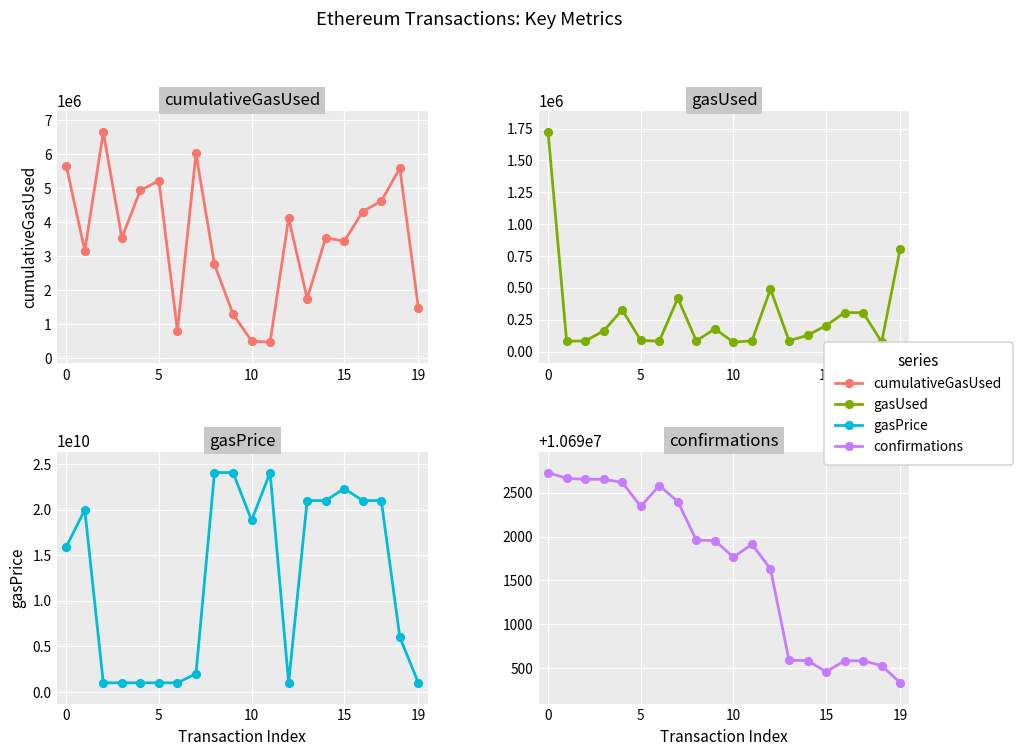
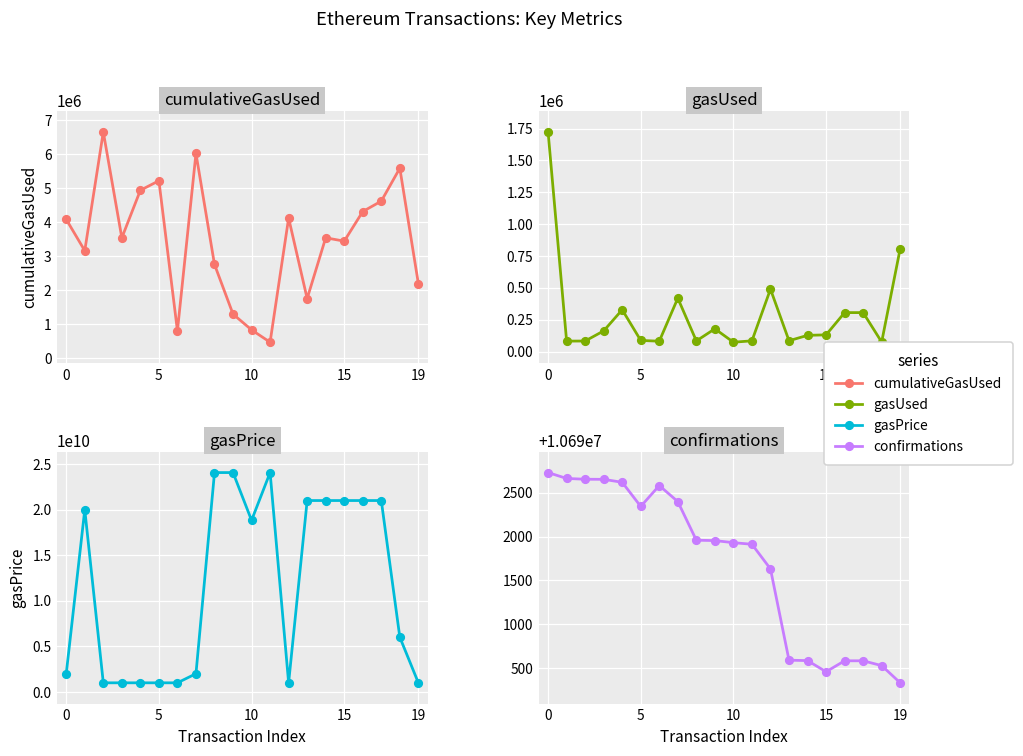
cumulativeGasUsed, 0: 5700000 -> 4100000
cumulativeGasUsed, 10: 500000 -> 800000
cumulativeGasUsed, 19: 1500000 -> 2200000
gasUsed, 15: 200000 -> 130000
gasPrice, 0: 16000000000 -> 2000000000
gasPrice, 15: 22000000000 -> 21000000000
confirmations, 10: 10691800 -> 10691900
